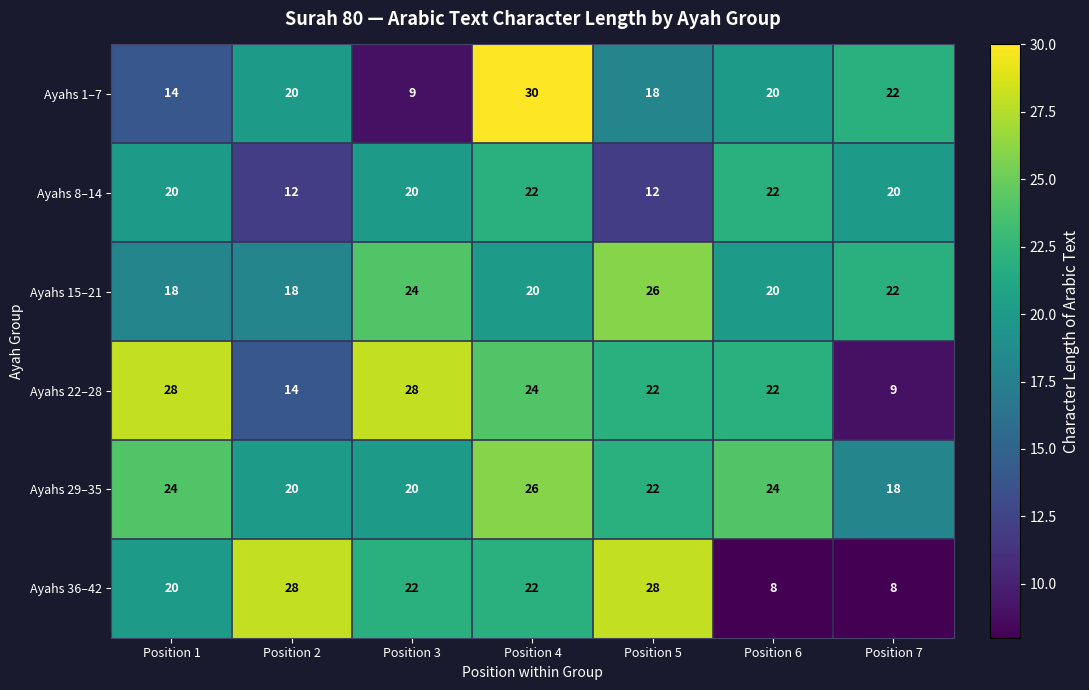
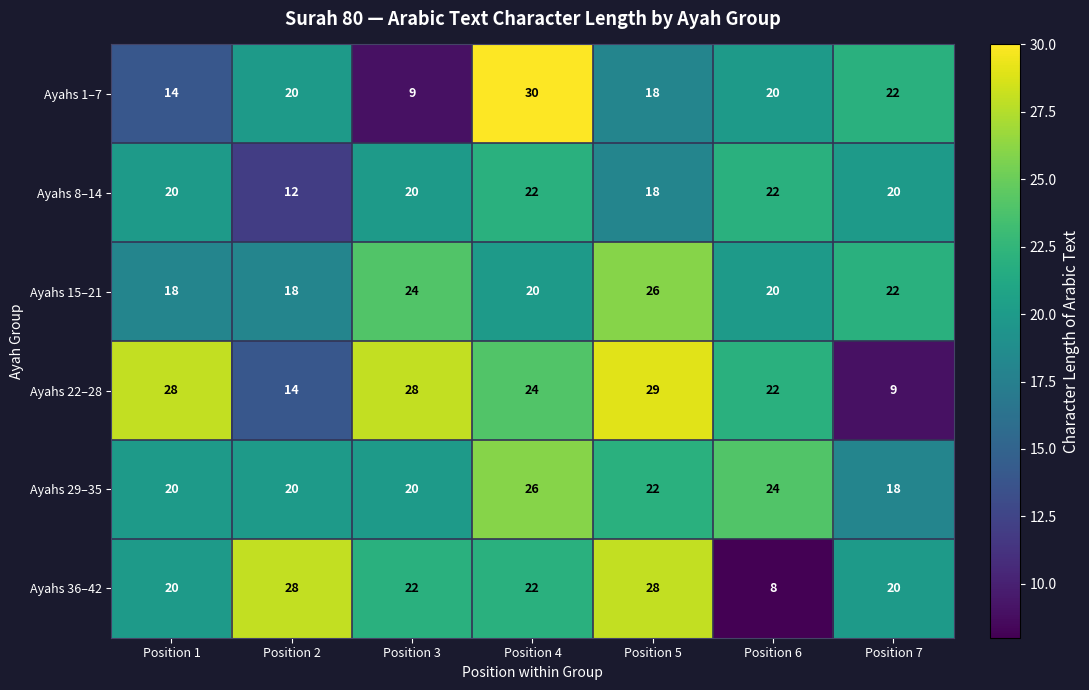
Ayahs 8–14, Position 5: 12 -> 18
Ayahs 22–28, Position 5: 22 -> 29
Ayahs 29–35, Position 1: 24 -> 20
Ayahs 36–42, Position 7: 8 -> 20
